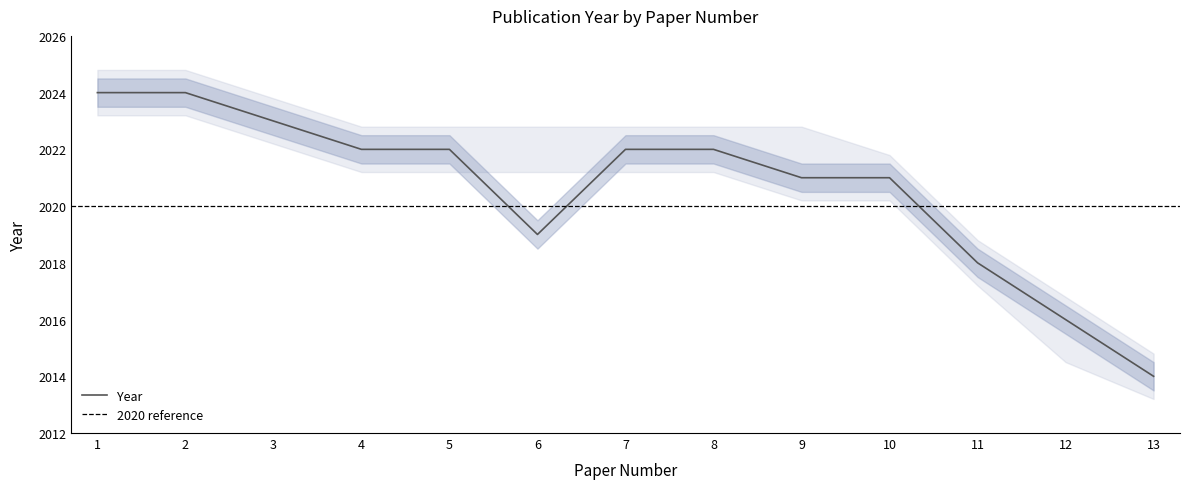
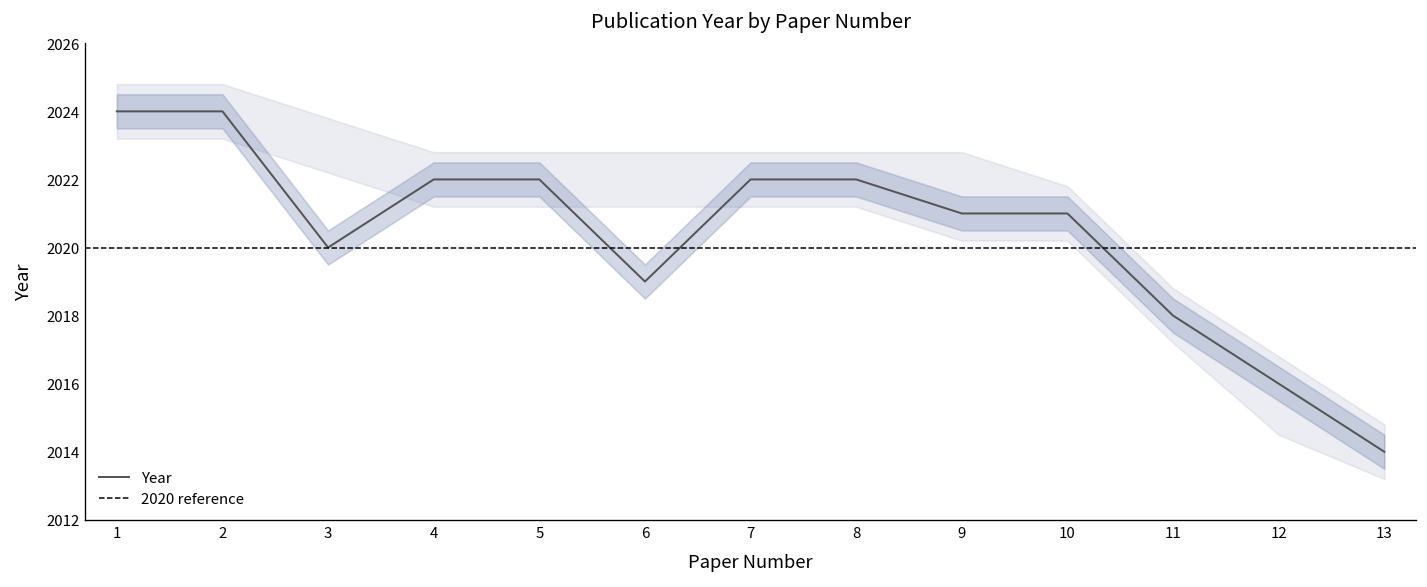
Year, 3: 2023 -> 2020
